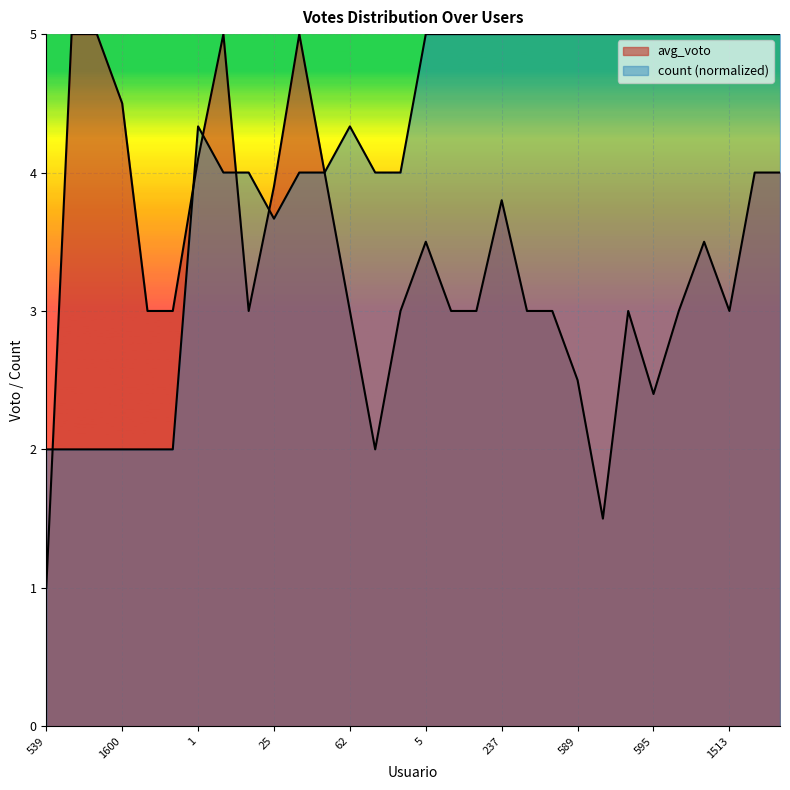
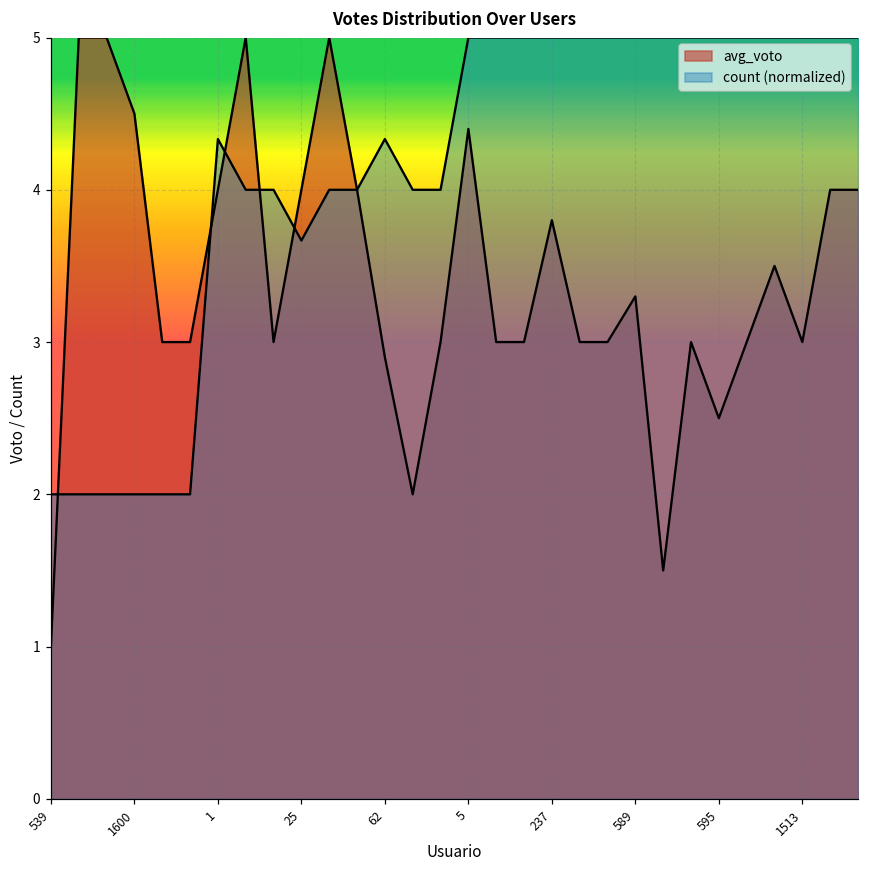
avg_voto, 1: 4.1 -> 4.0
avg_voto, 25: 3.9 -> 4.0
avg_voto, 62: 3.0 -> 2.9
avg_voto, 5: 3.5 -> 4.4
avg_voto, 589: 2.5 -> 3.3
avg_voto, 595: 2.4 -> 2.5
